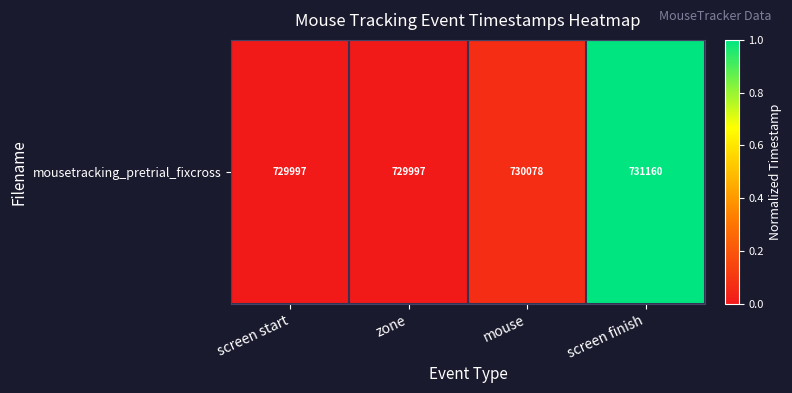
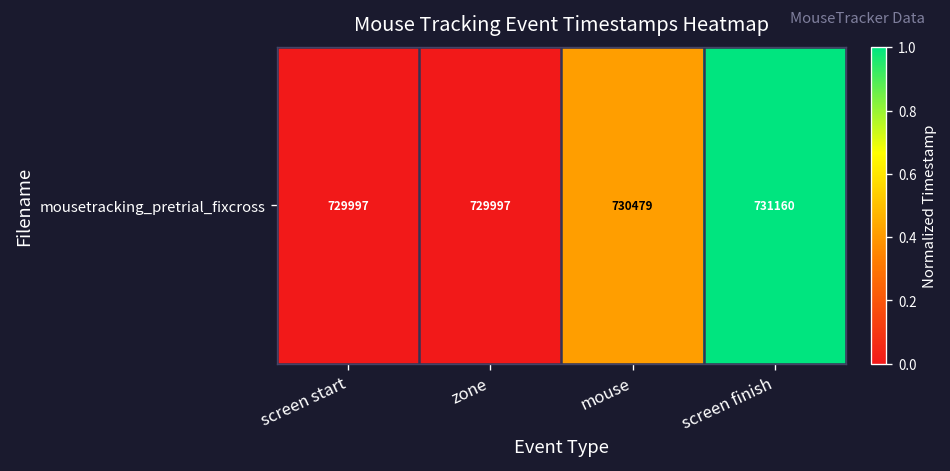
mousetracking_pretrial_fixcross, mouse: 730078 -> 730479
